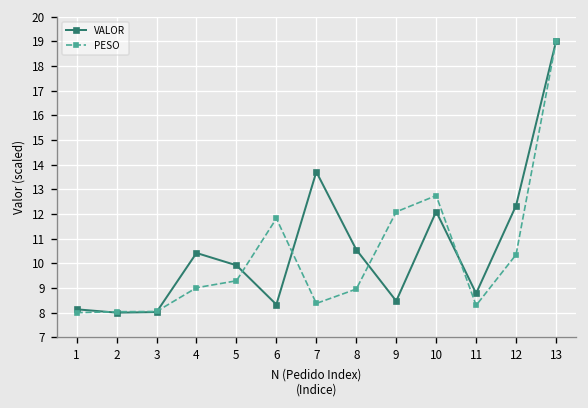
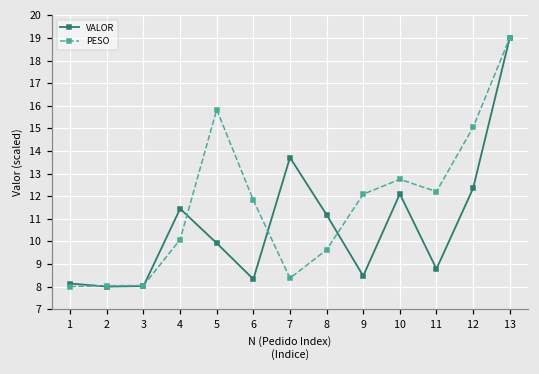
VALOR, 4: 10.4 -> 11.4
PESO, 4: 9.0 -> 10.1
PESO, 5: 9.3 -> 15.8
VALOR, 8: 10.6 -> 11.2
PESO, 8: 9.0 -> 9.6
PESO, 11: 8.3 -> 12.2
PESO, 12: 10.4 -> 15.0
